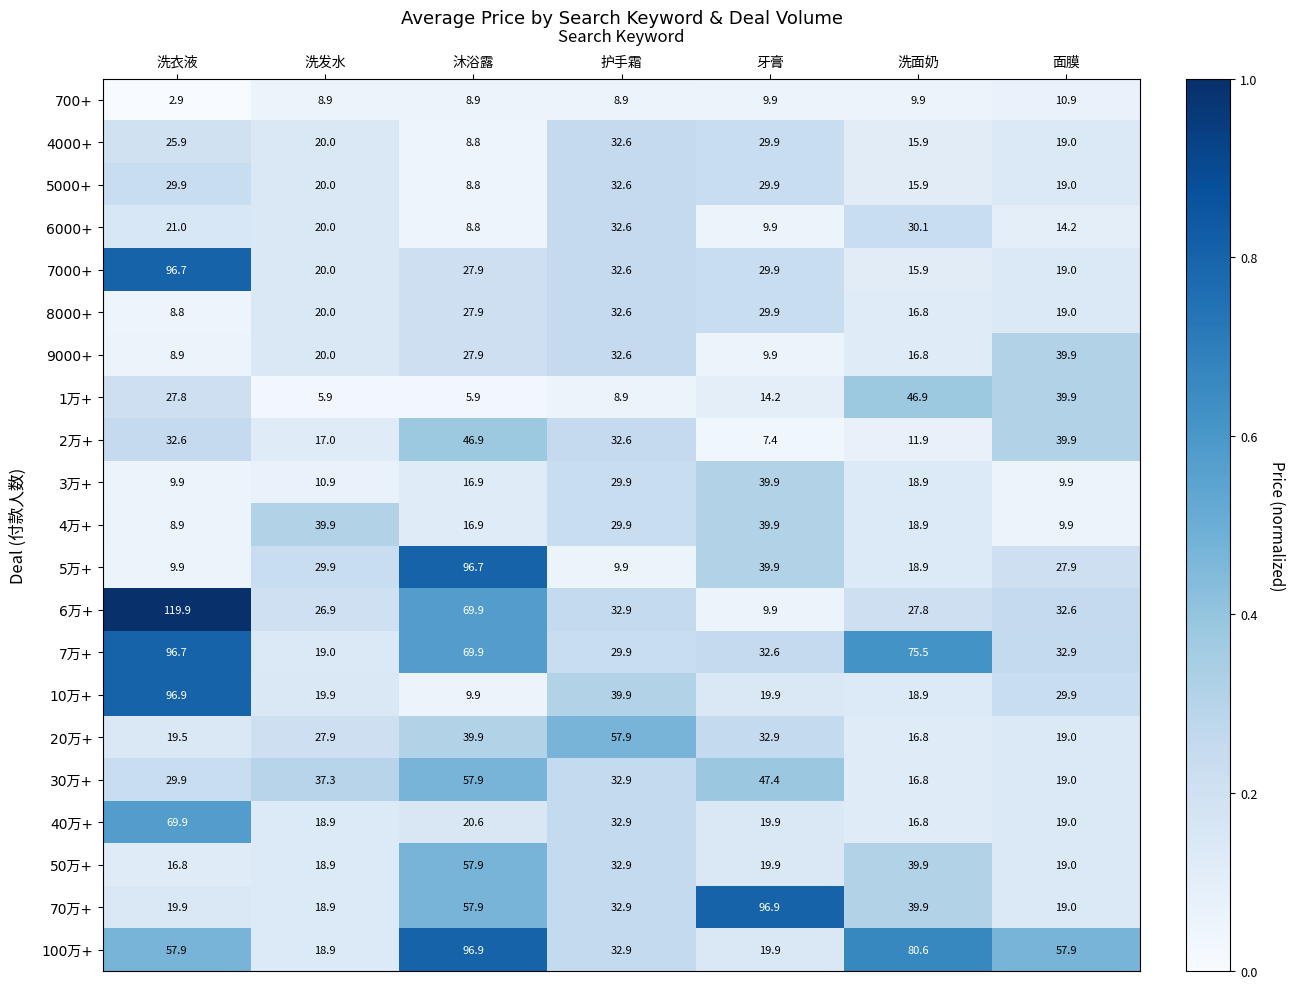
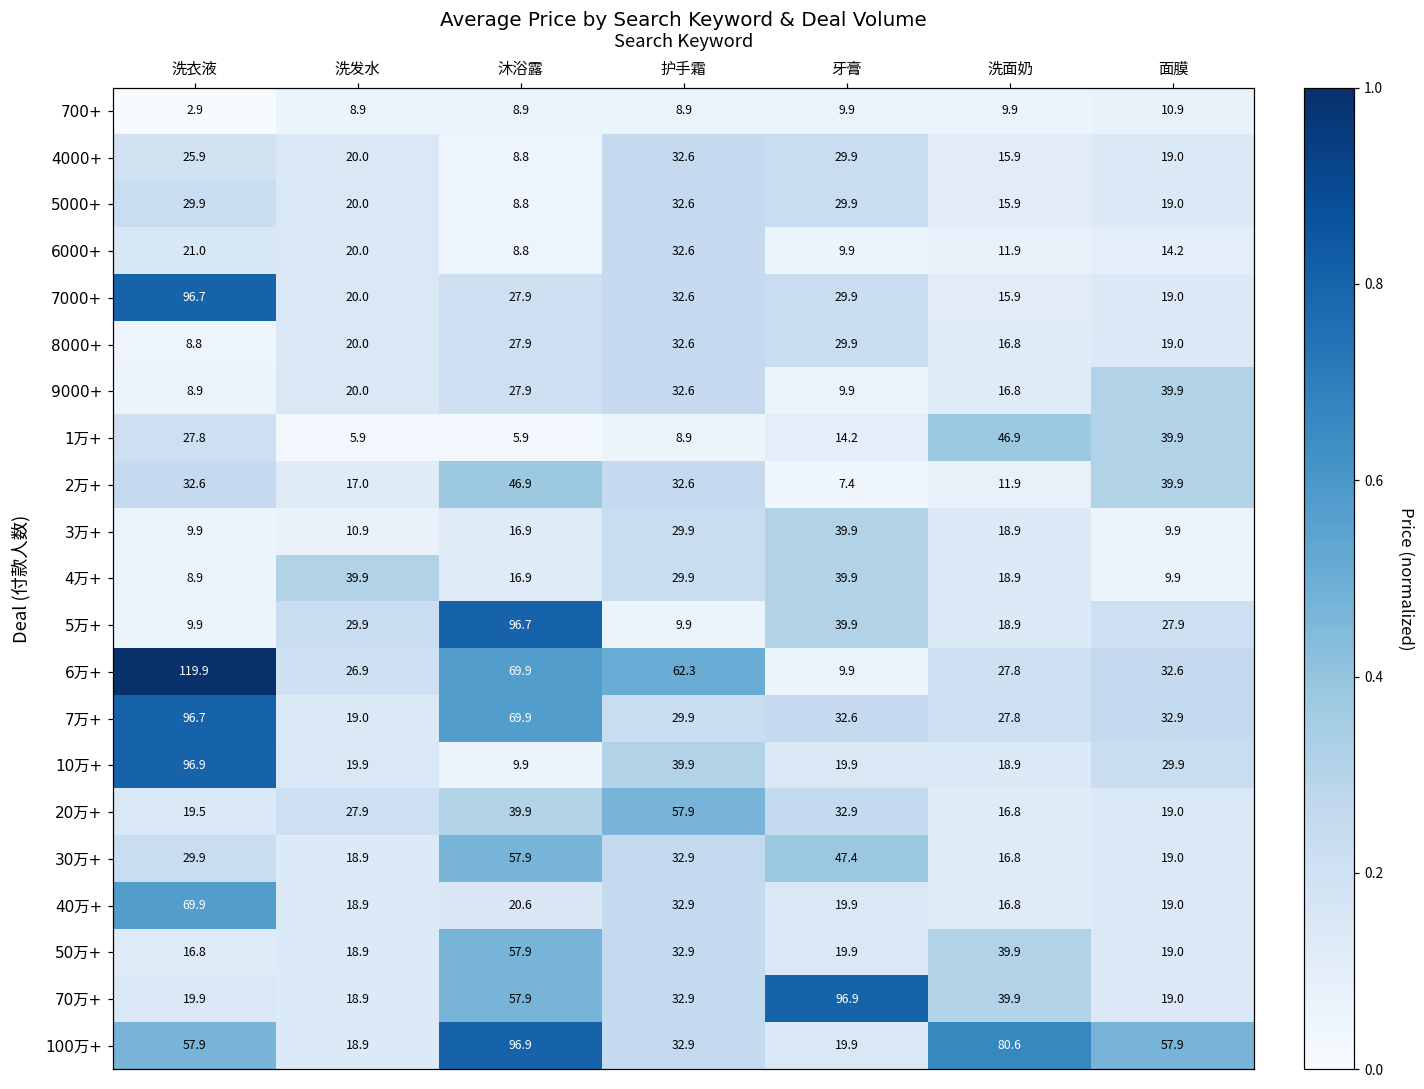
6000+, 洗面奶: 30.1 -> 11.9
6万+, 护手霜: 32.9 -> 62.3
7万+, 洗面奶: 75.5 -> 27.8
30万+, 洗发水: 37.3 -> 18.9
